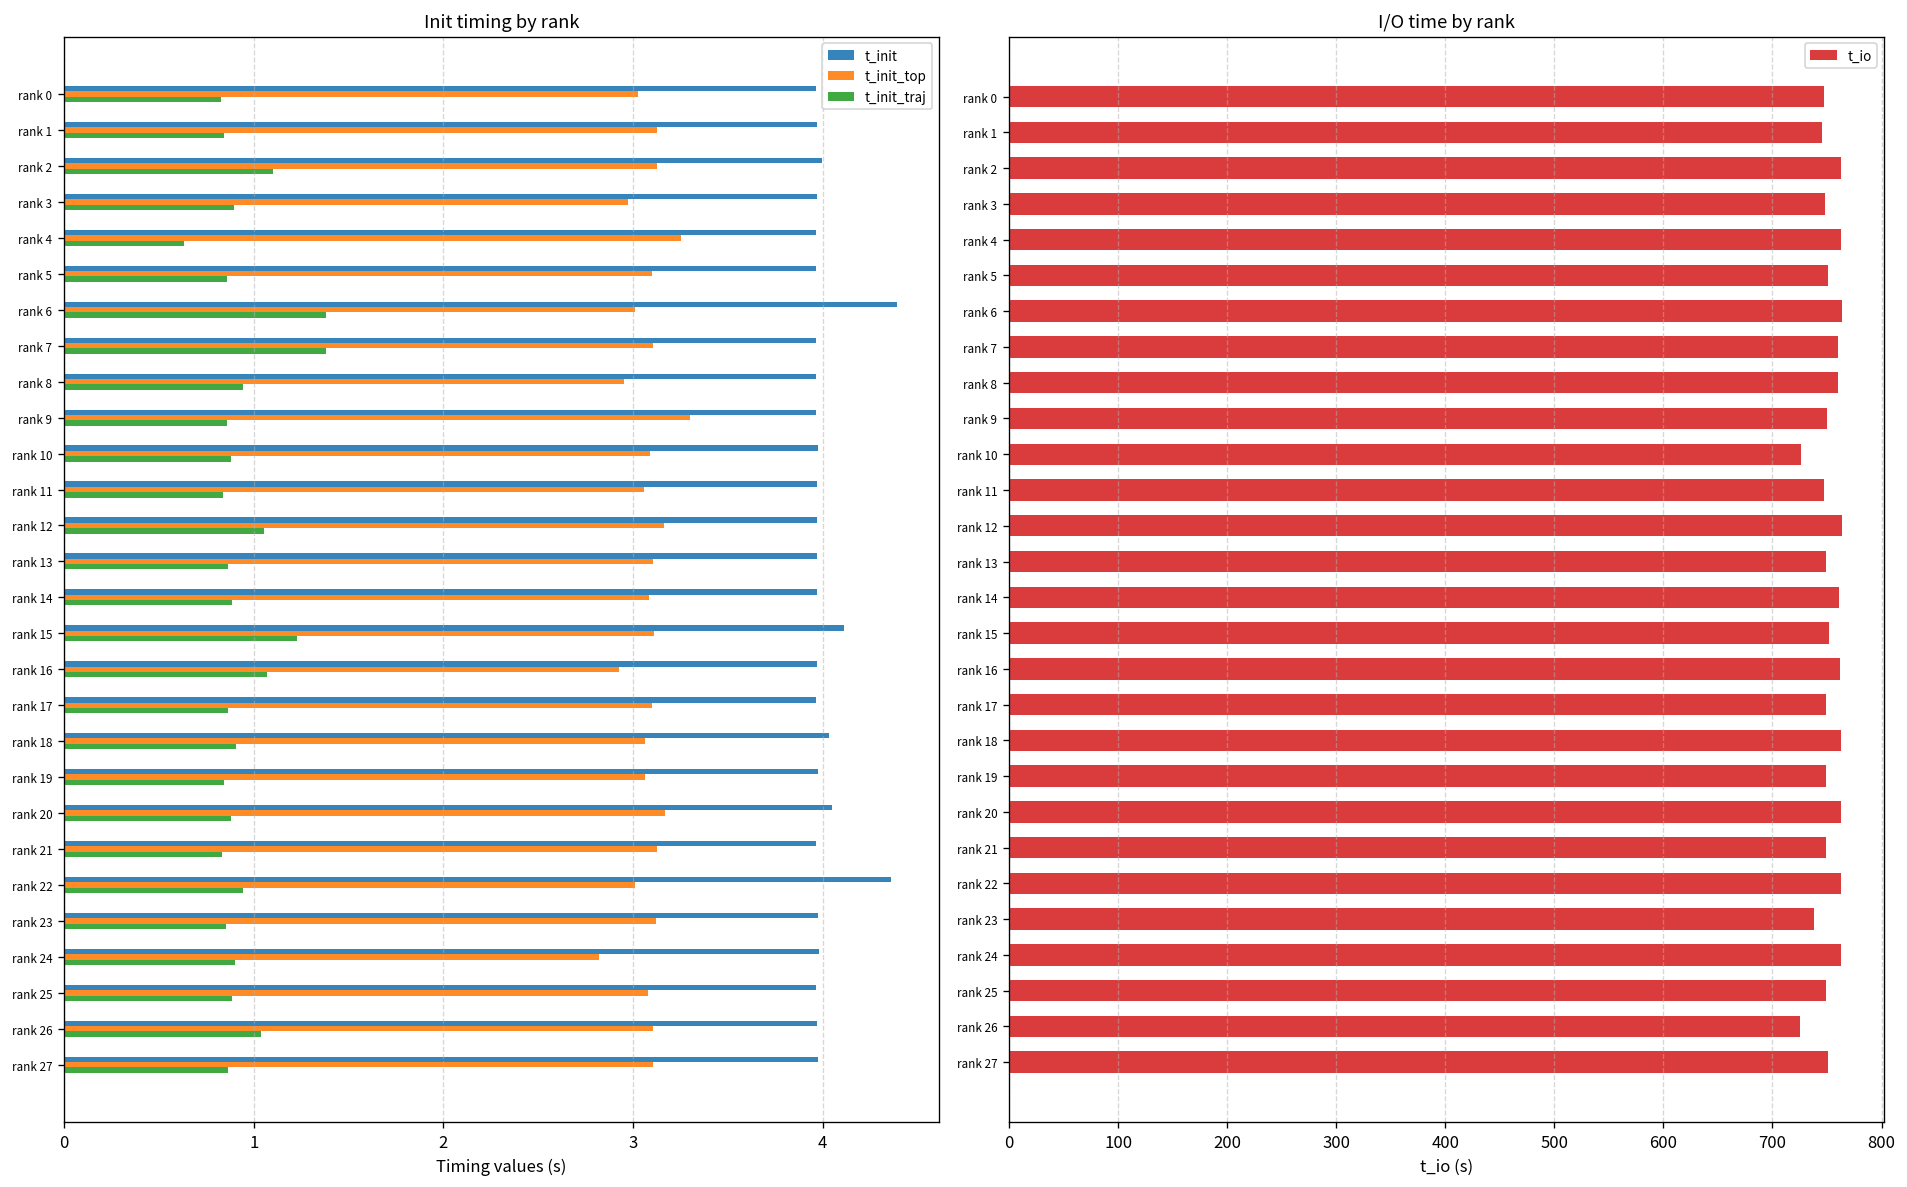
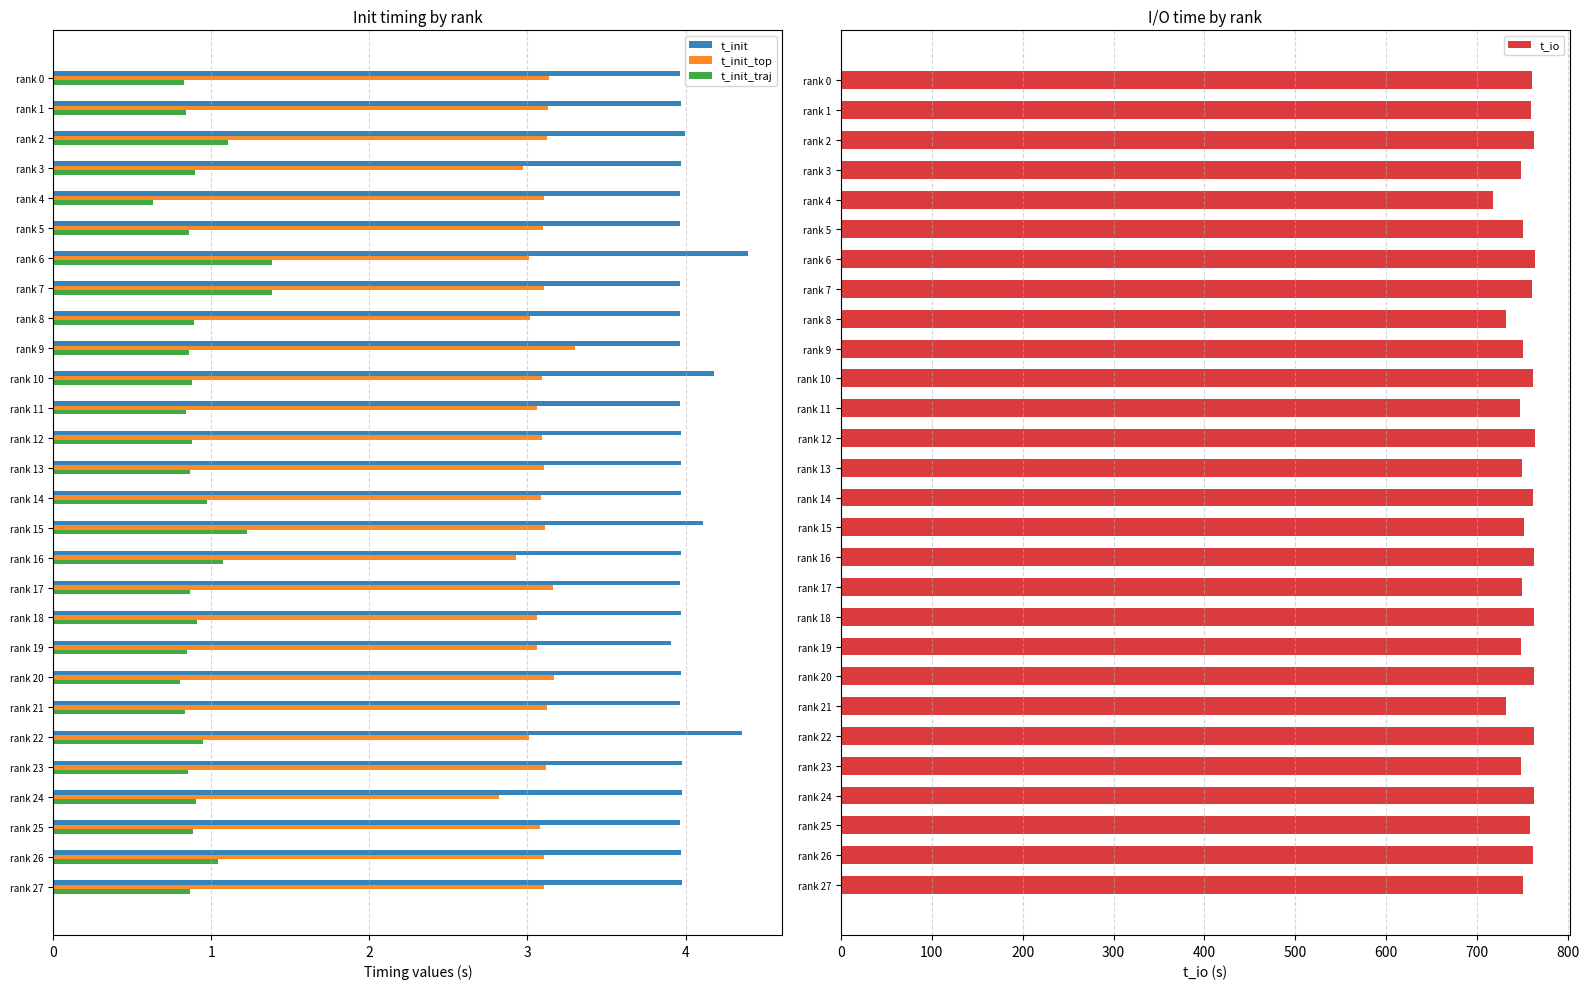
Init timing by rank, t_init_top, rank 0: 3.02 -> 3.14
Init timing by rank, t_init_top, rank 4: 3.25 -> 3.10
Init timing by rank, t_init_top, rank 8: 2.95 -> 3.02
Init timing by rank, t_init_traj, rank 8: 0.95 -> 0.89
Init timing by rank, t_init, rank 10: 3.97 -> 4.18
Init timing by rank, t_init_top, rank 12: 3.17 -> 3.09
Init timing by rank, t_init_traj, rank 12: 1.06 -> 0.87
Init timing by rank, t_init_traj, rank 14: 0.88 -> 0.97
Init timing by rank, t_init_top, rank 17: 3.10 -> 3.16
Init timing by rank, t_init, rank 18: 4.04 -> 3.97
Init timing by rank, t_init, rank 19: 3.98 -> 3.91
Init timing by rank, t_init, rank 20: 4.05 -> 3.97
Init timing by rank, t_init_traj, rank 20: 0.88 -> 0.80
I/O time by rank, rank 0: 750 -> 760
I/O time by rank, rank 1: 750 -> 760
I/O time by rank, rank 4: 760 -> 720
I/O time by rank, rank 8: 760 -> 730
I/O time by rank, rank 10: 730 -> 760
I/O time by rank, rank 21: 750 -> 730
I/O time by rank, rank 23: 740 -> 750
I/O time by rank, rank 25: 750 -> 760
I/O time by rank, rank 26: 720 -> 760
